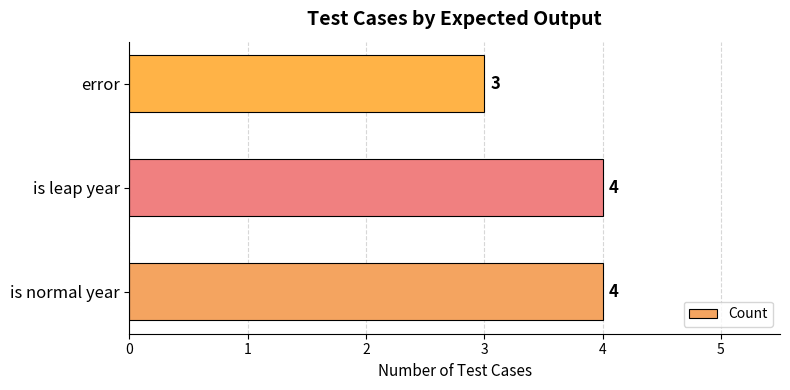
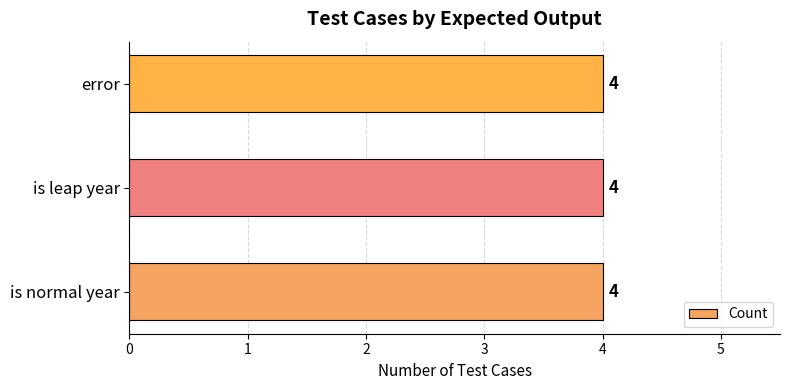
error: 3 -> 4
